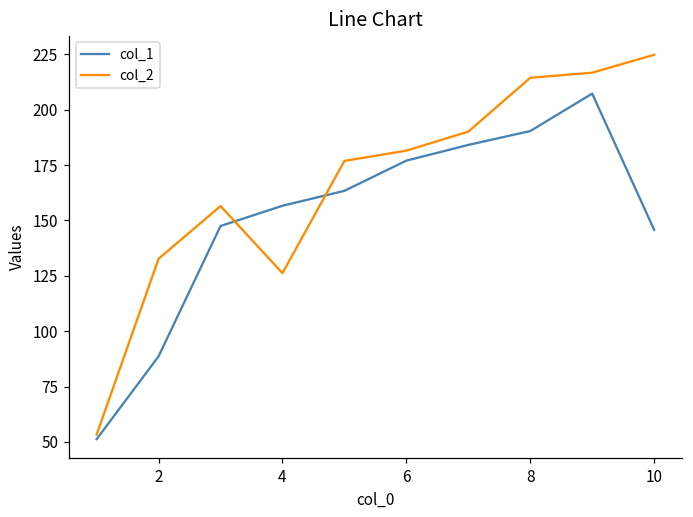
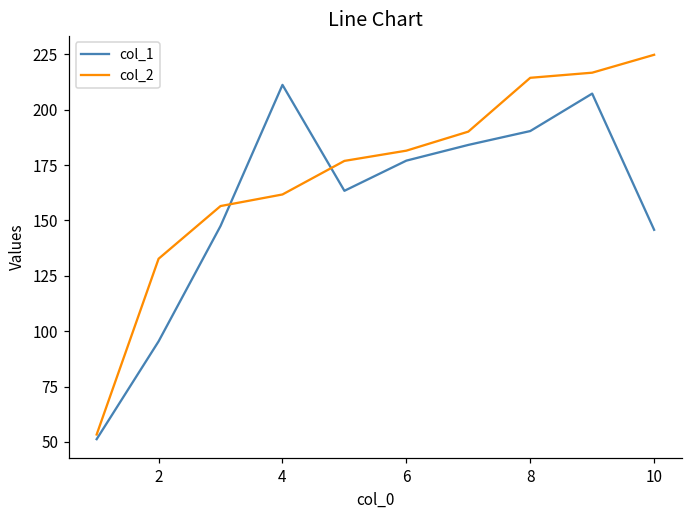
col_1, 2: 89 -> 95
col_1, 4: 157 -> 211
col_2, 4: 126 -> 162
